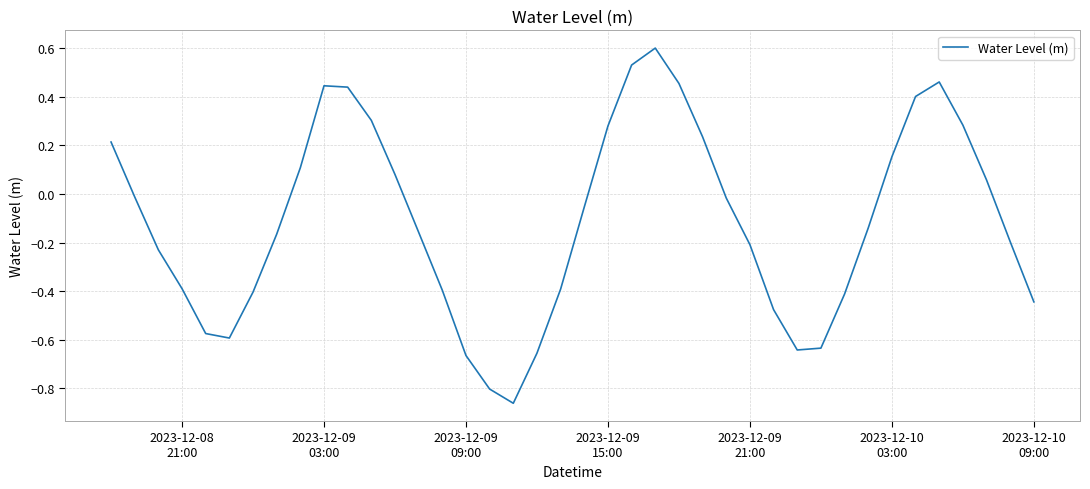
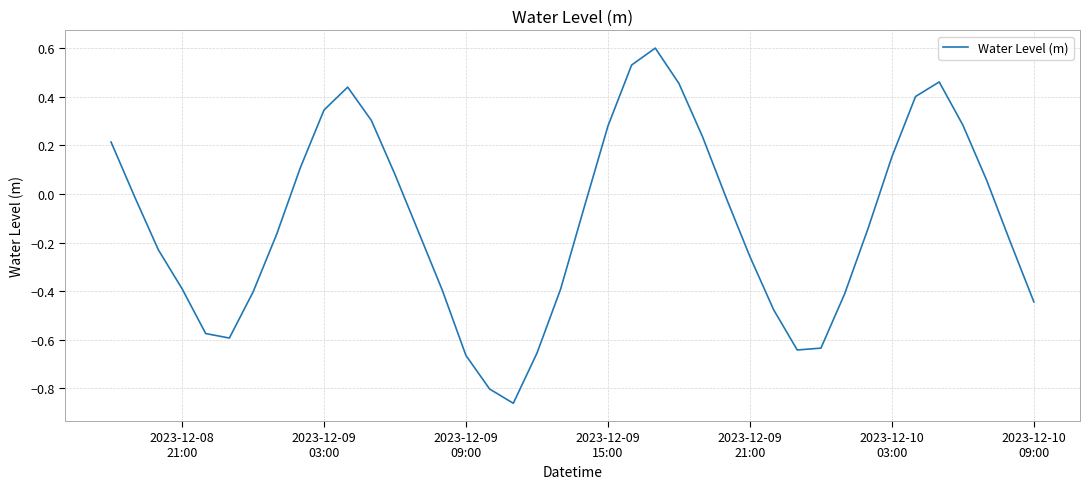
2023-12-09 03:00: 0.44 -> 0.34
2023-12-09 21:00: -0.21 -> -0.26
